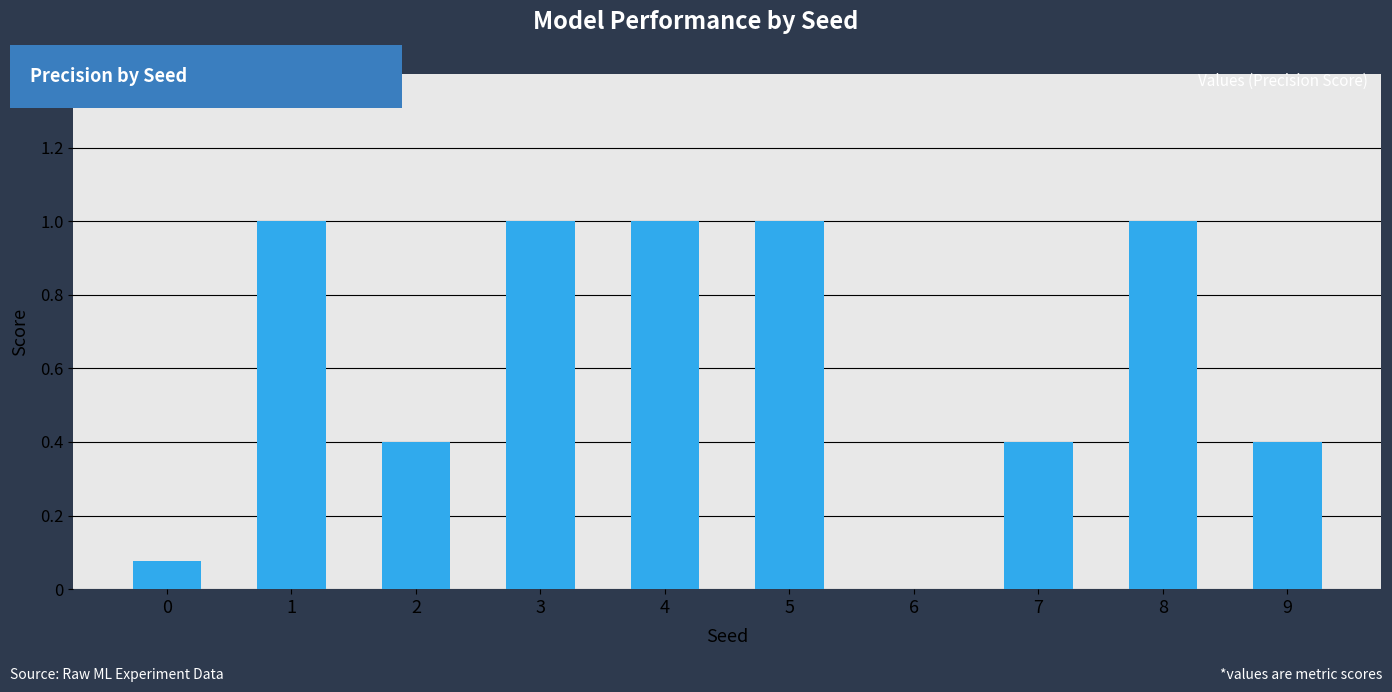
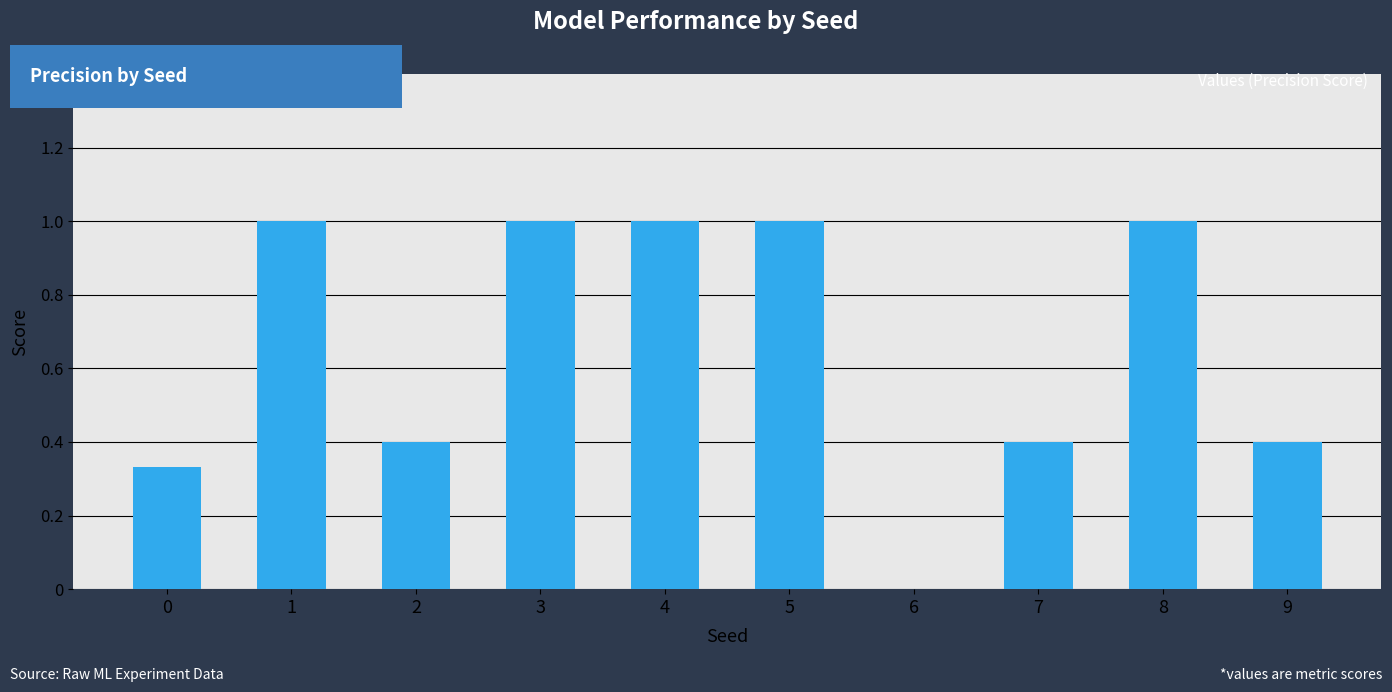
0: 0.08 -> 0.33
